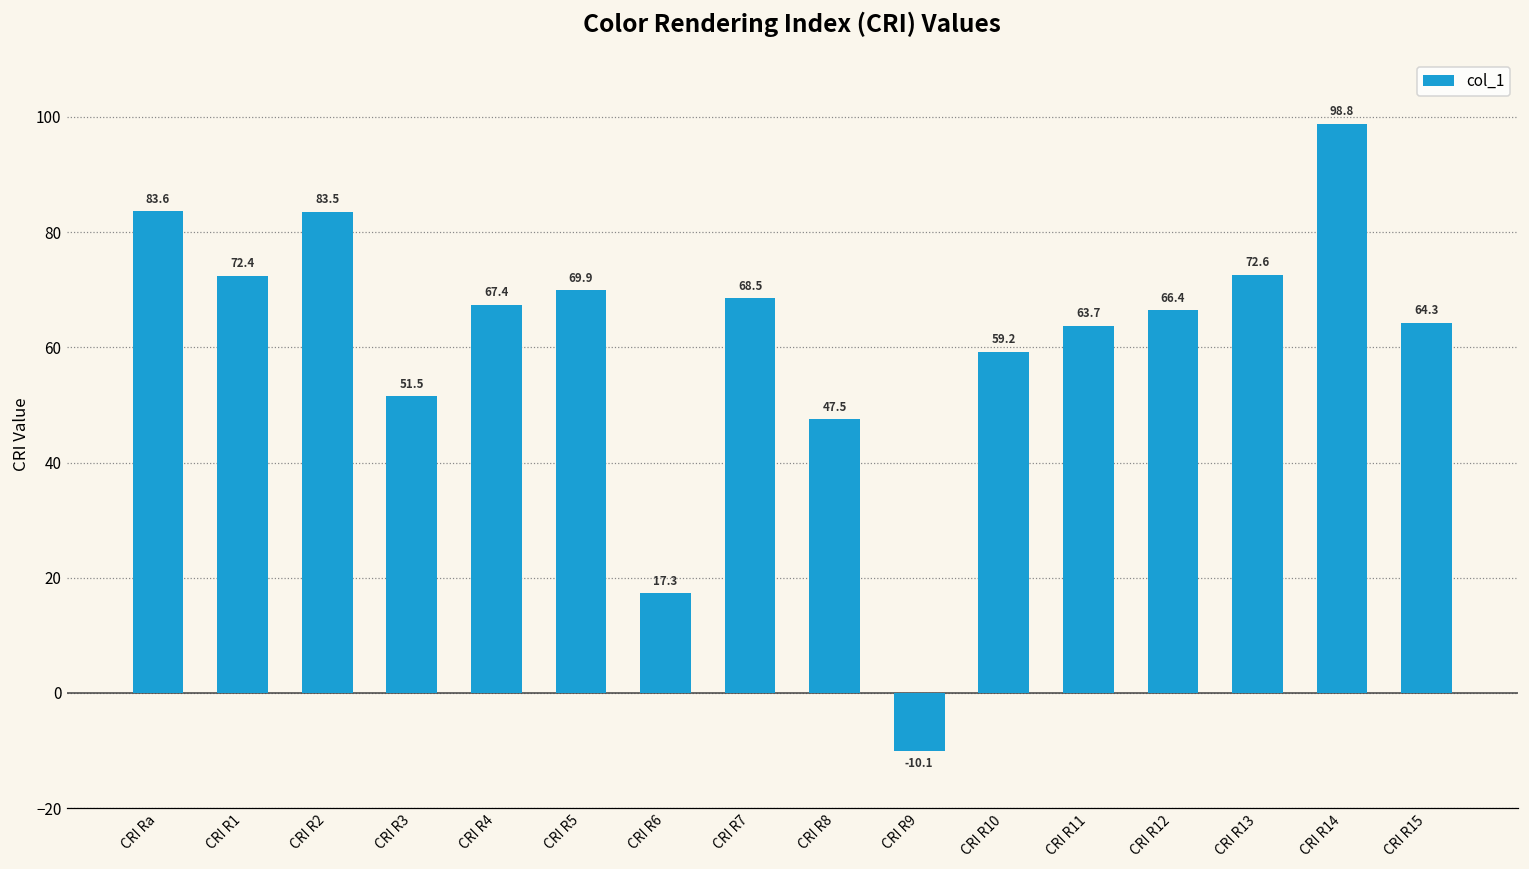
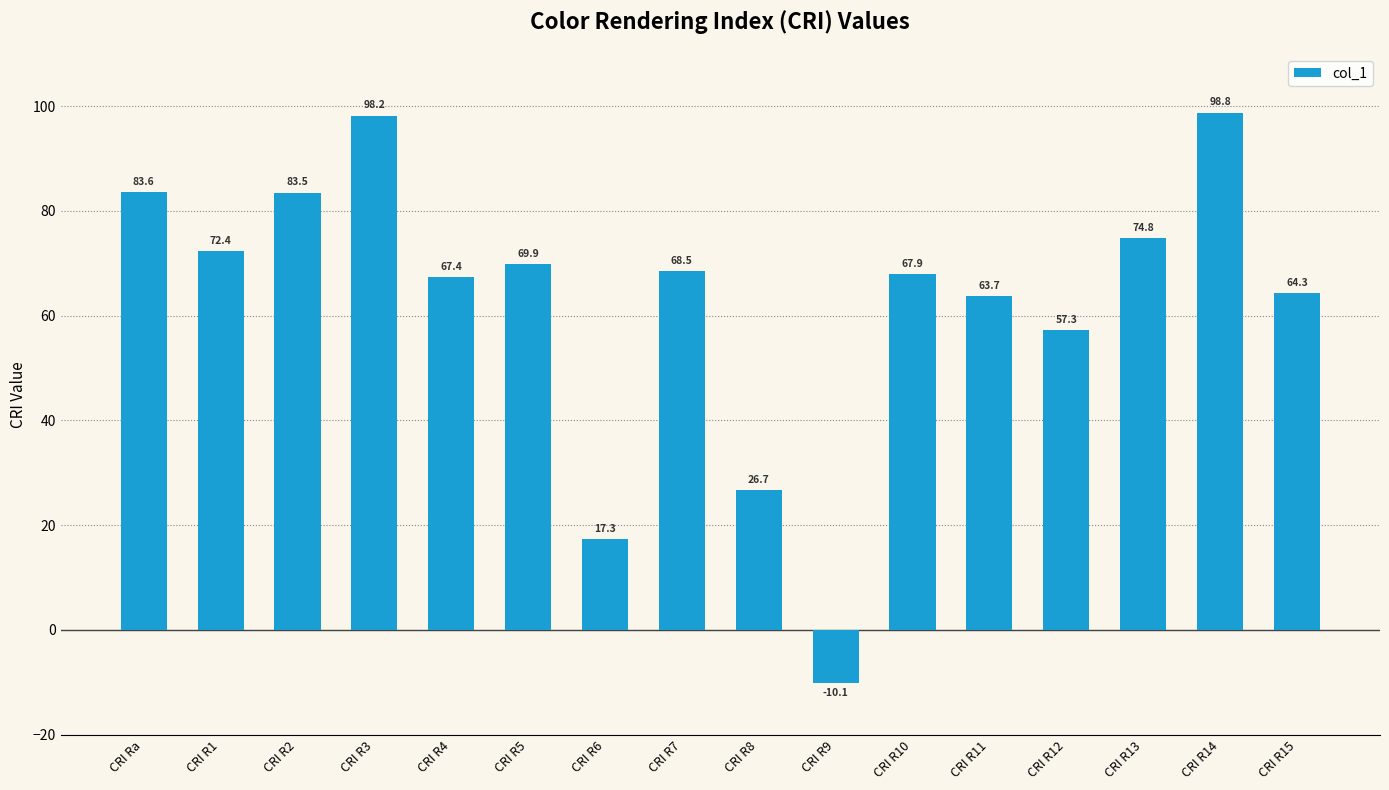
CRI R3: 51.5 -> 98.2
CRI R8: 47.5 -> 26.7
CRI R10: 59.2 -> 67.9
CRI R12: 66.4 -> 57.3
CRI R13: 72.6 -> 74.8
